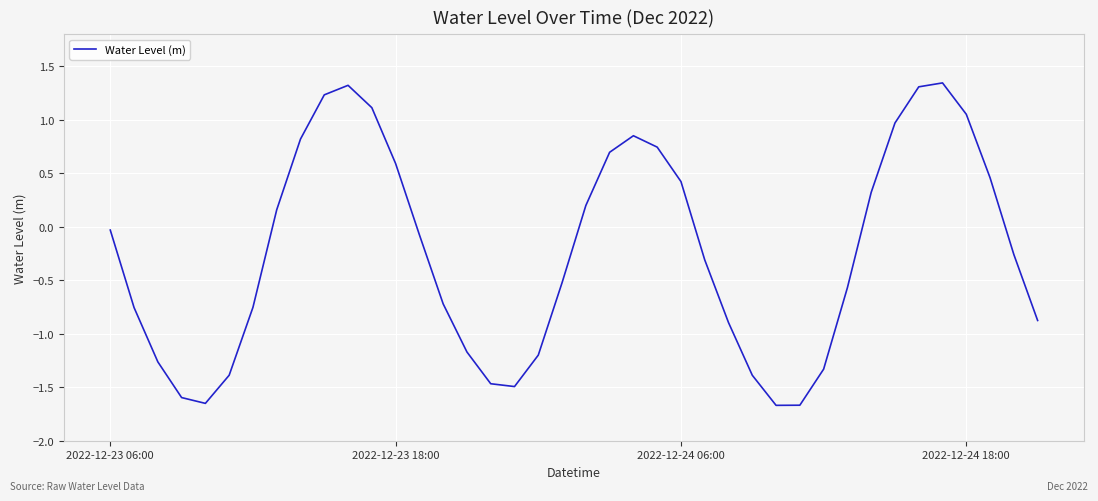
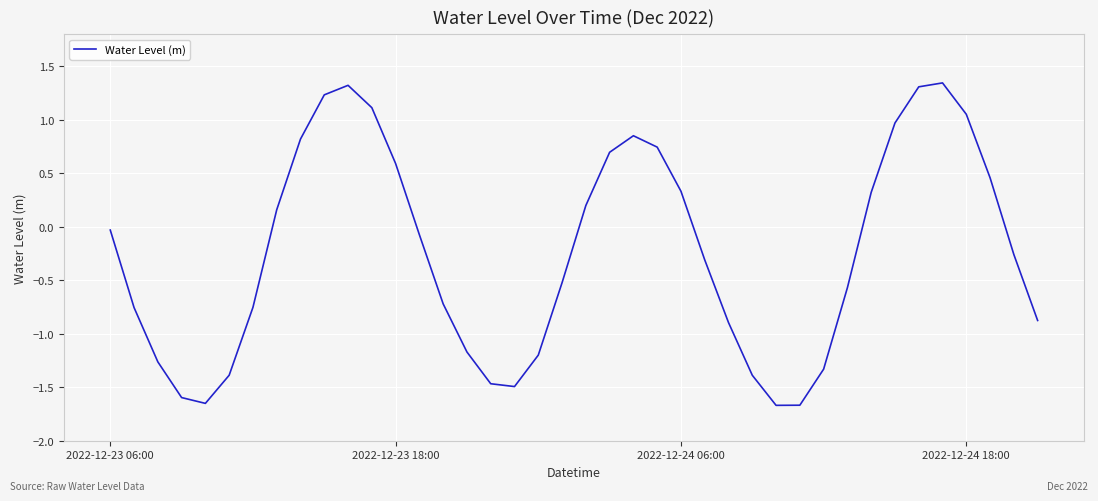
2022-12-24 06:00: 0.42 -> 0.33
